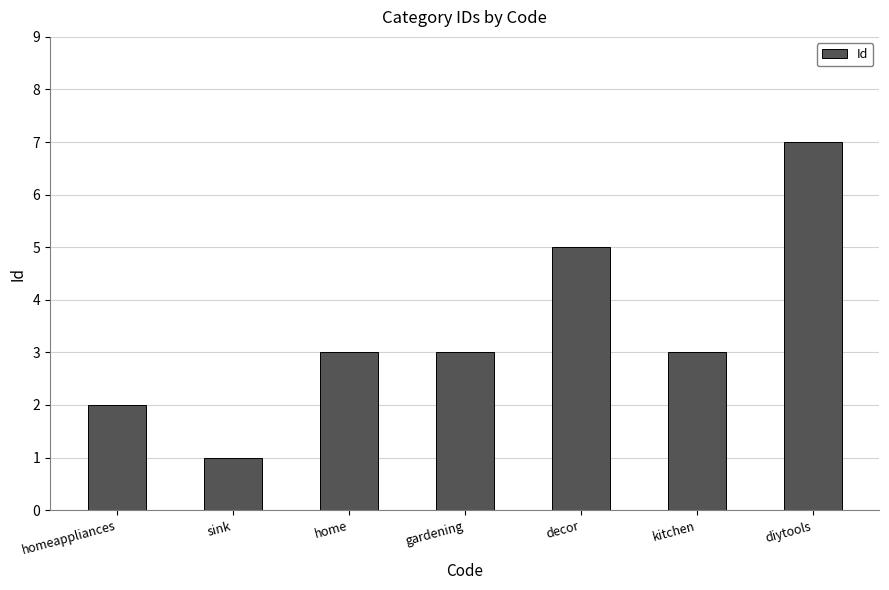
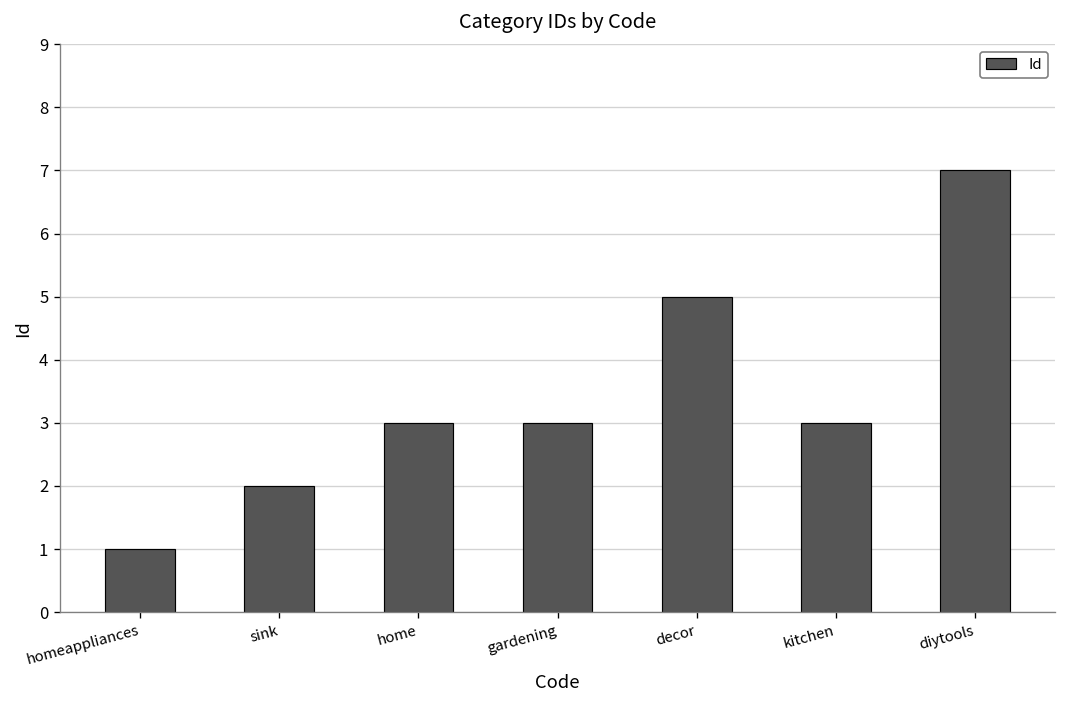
homeappliances: 2 -> 1
sink: 1 -> 2
